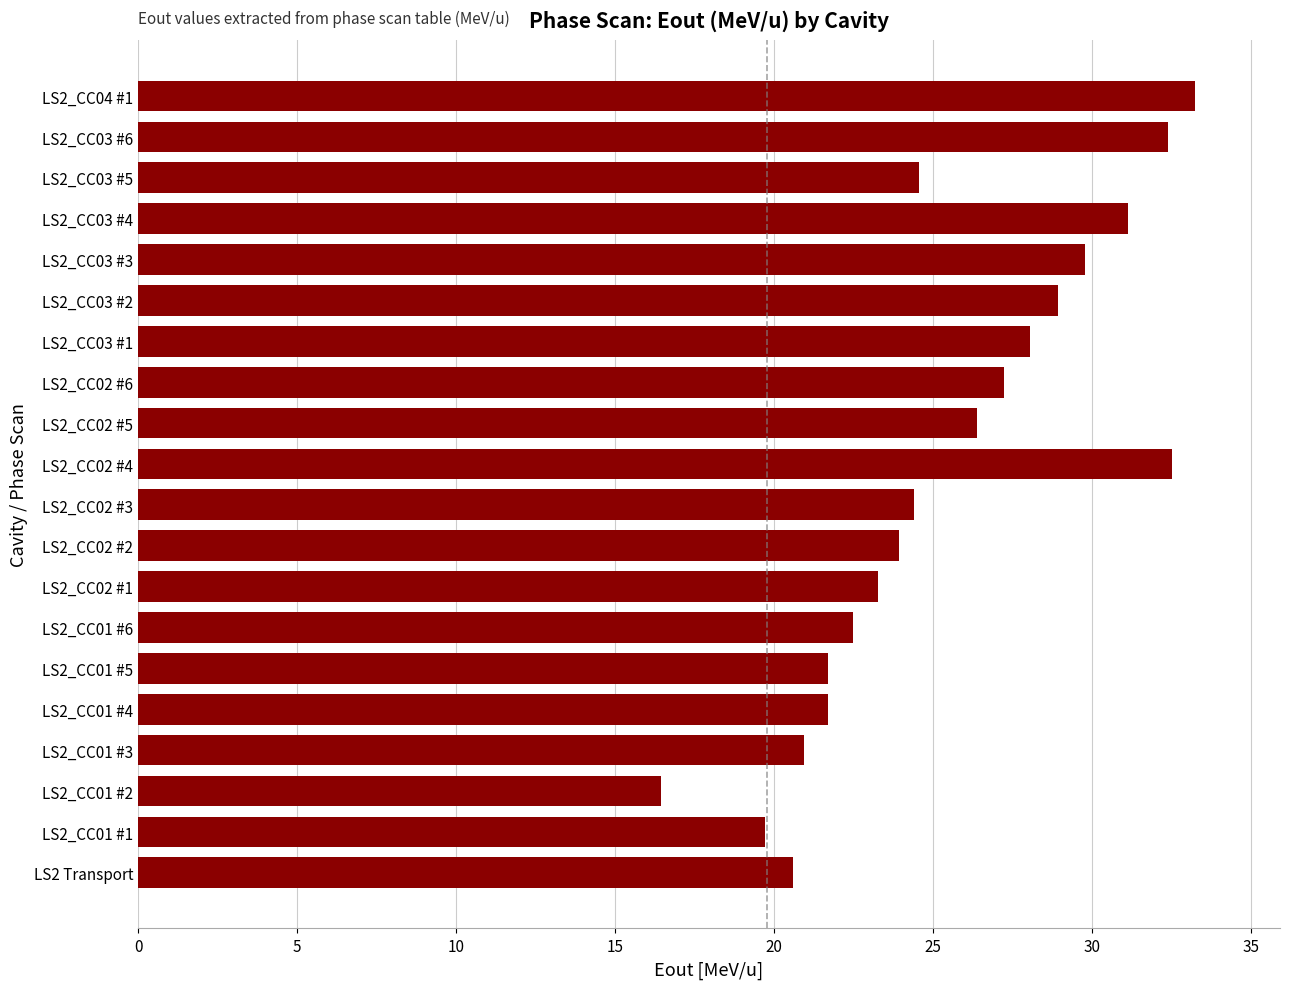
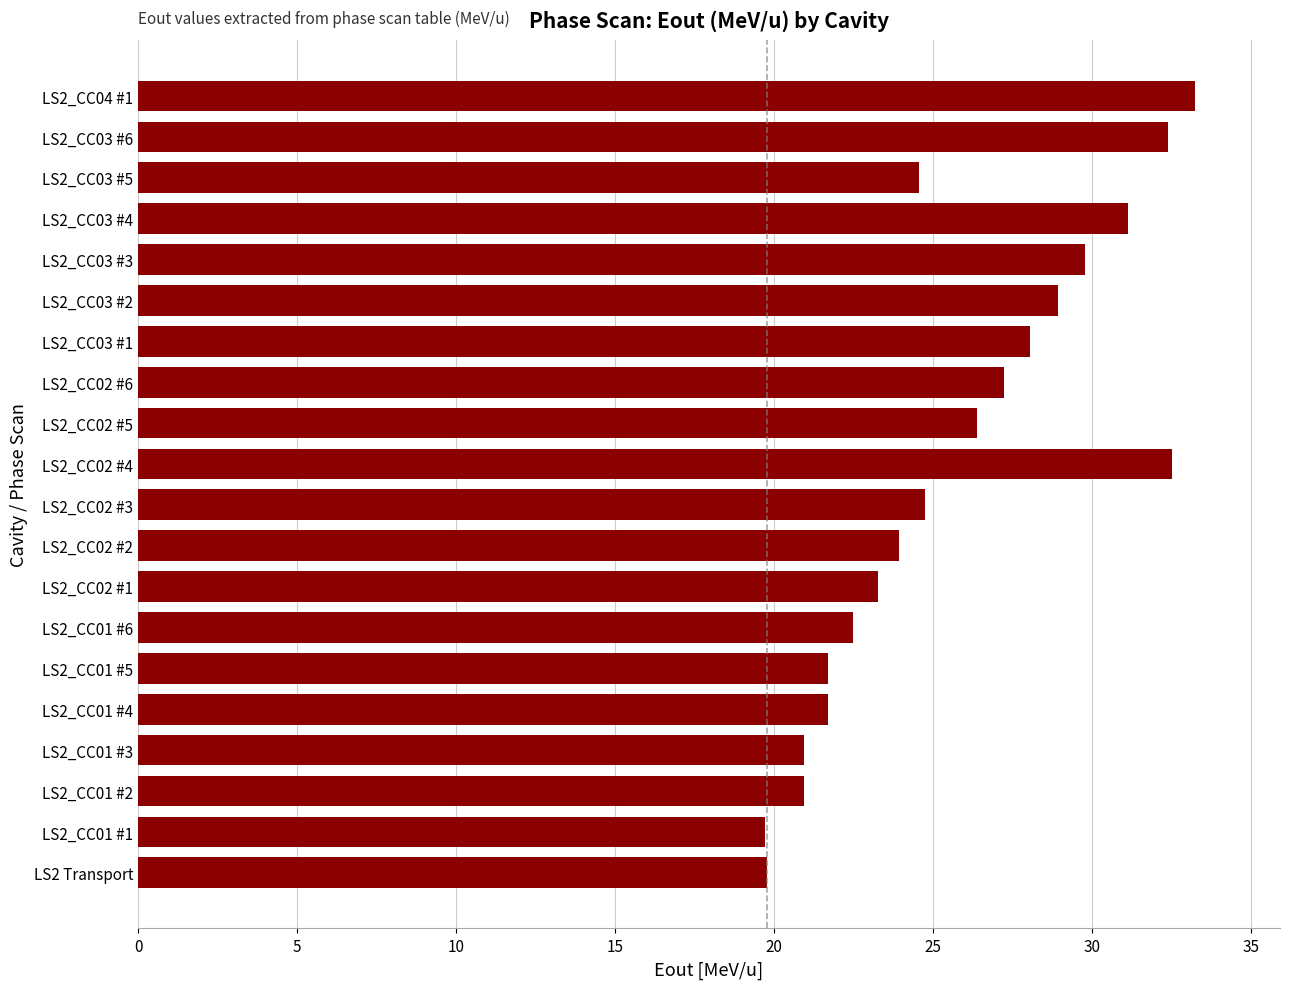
LS2_CC02 #3: 24.4 -> 24.7
LS2_CC01 #2: 16.4 -> 20.9
LS2 Transport: 20.6 -> 19.8
